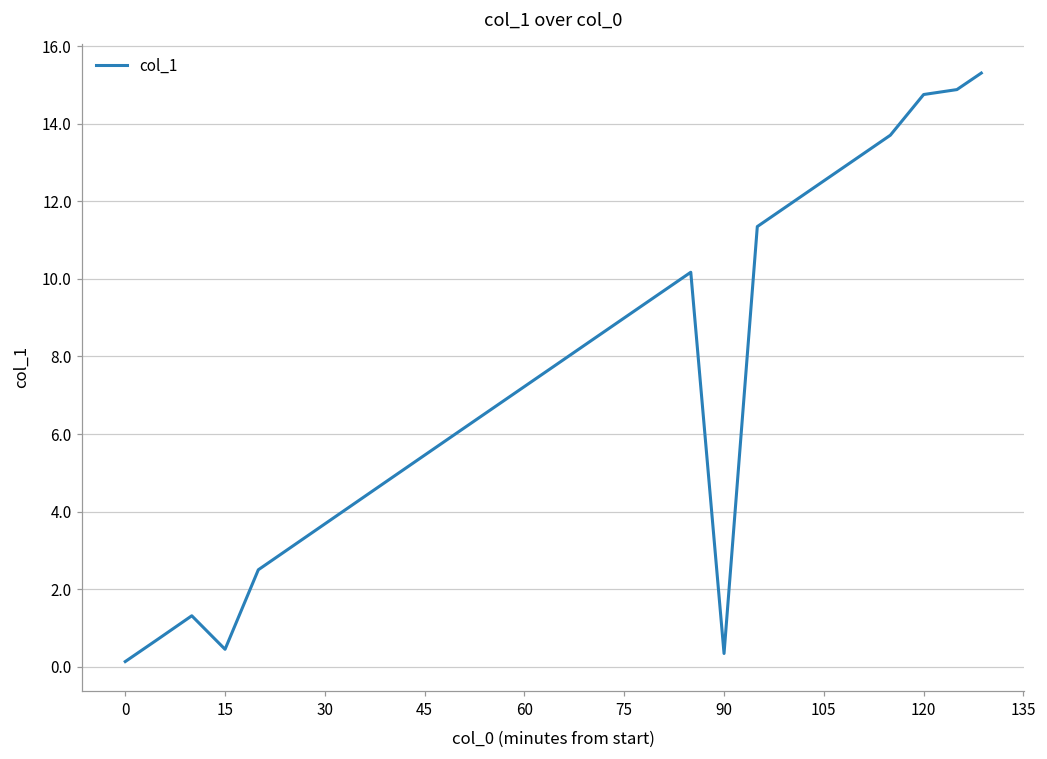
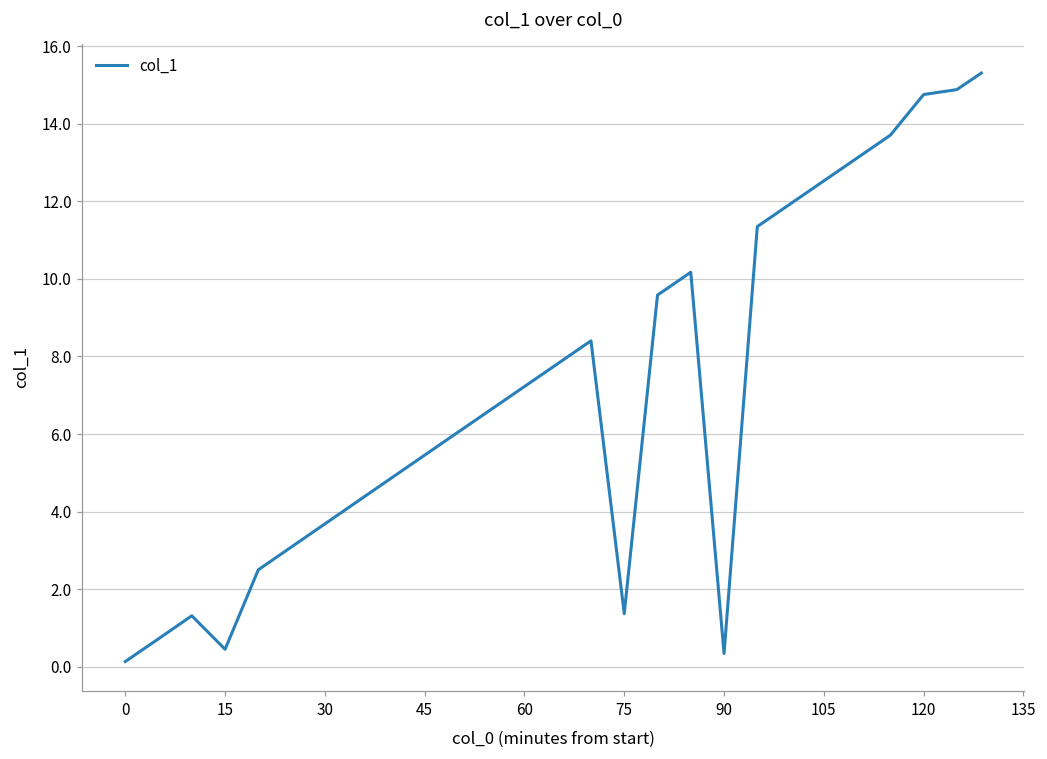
75: 9.0 -> 1.4
